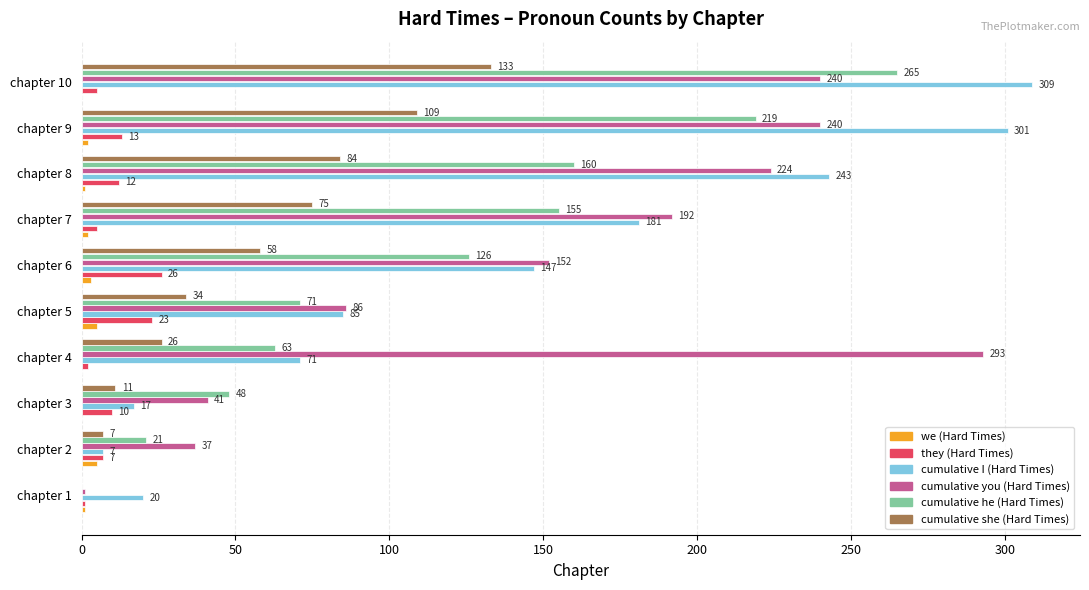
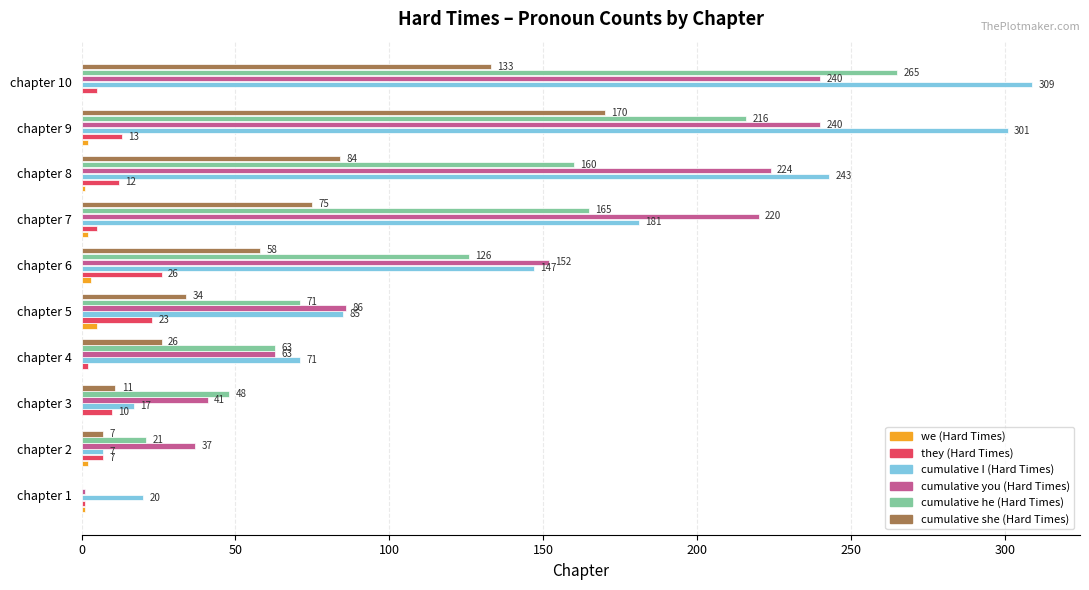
cumulative she (Hard Times), chapter 9: 109 -> 170
cumulative he (Hard Times), chapter 9: 219 -> 216
cumulative he (Hard Times), chapter 7: 155 -> 165
cumulative you (Hard Times), chapter 7: 192 -> 220
cumulative you (Hard Times), chapter 4: 293 -> 63
we (Hard Times), chapter 2: 5 -> 2
